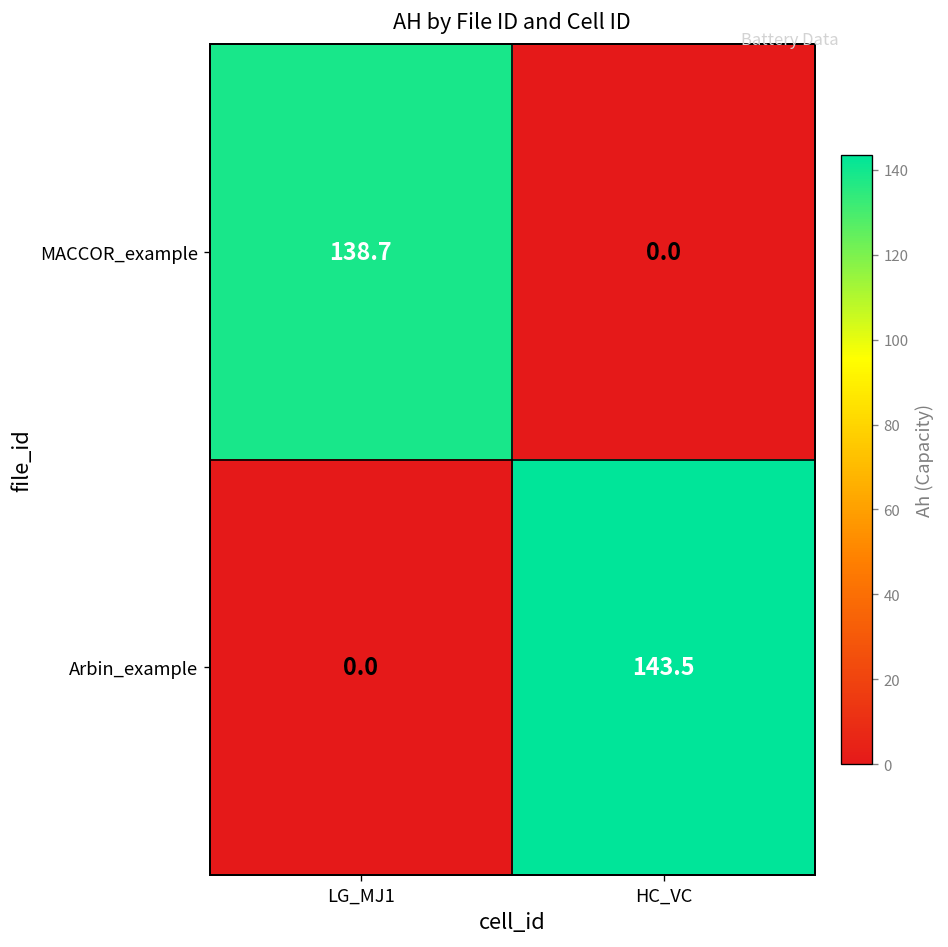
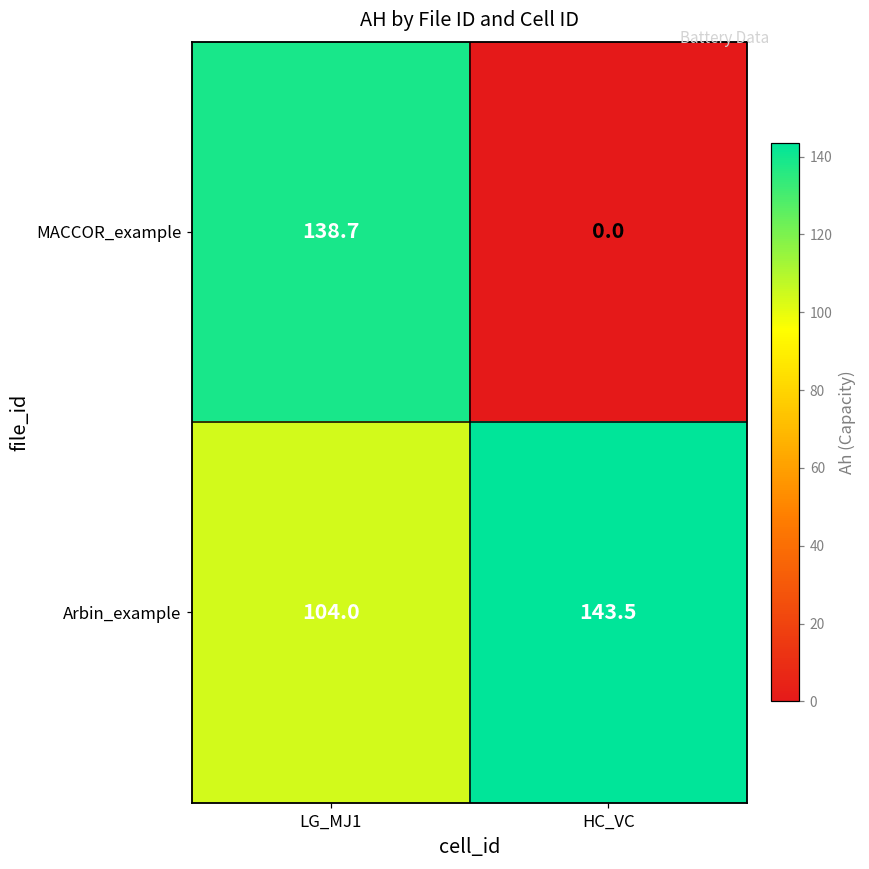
Arbin_example, LG_MJ1: 0.0 -> 104.0
